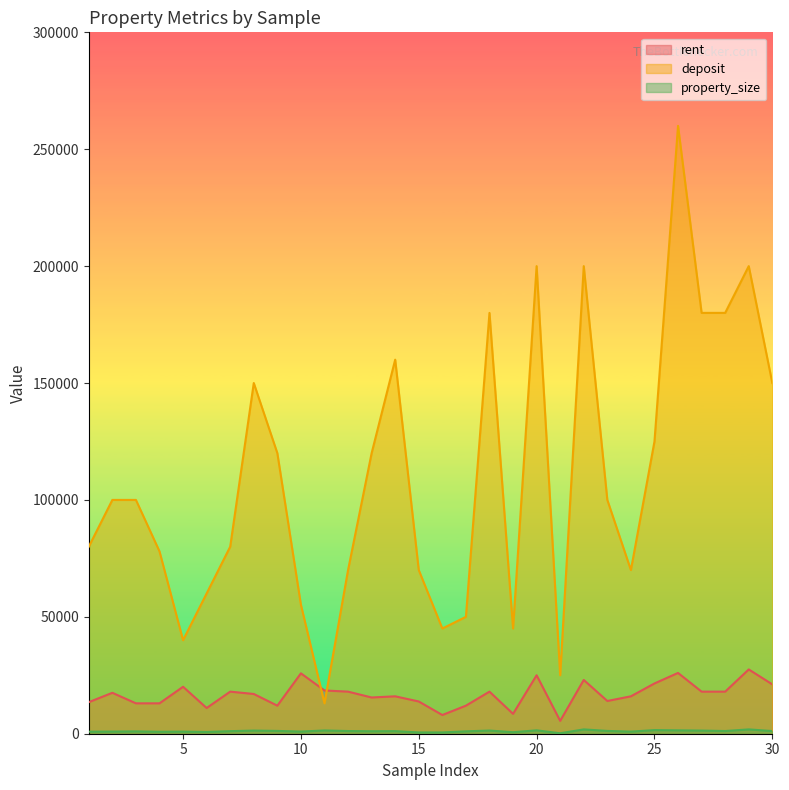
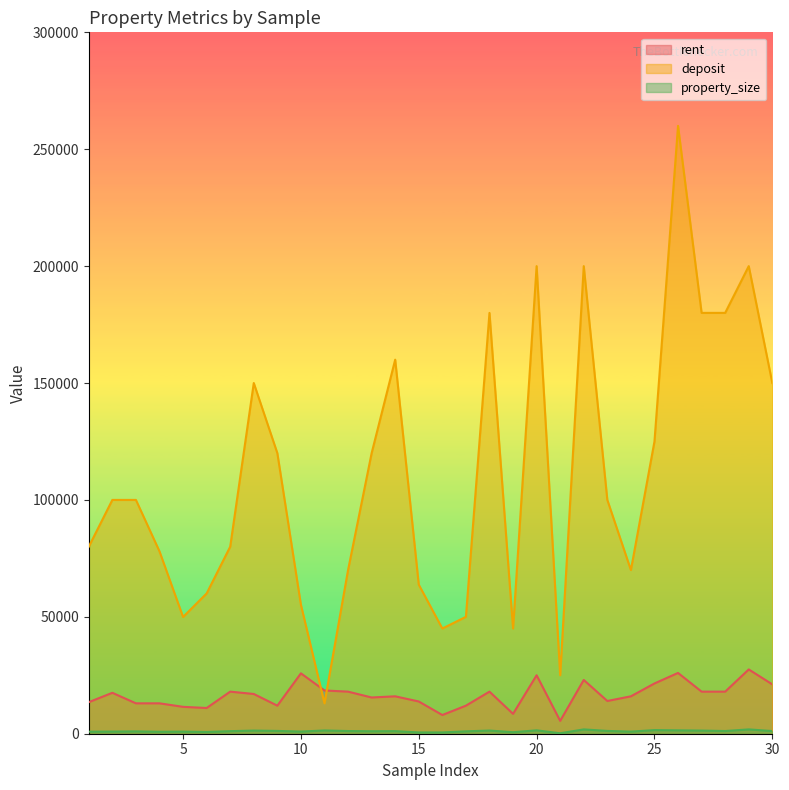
rent, 5: 20000 -> 12000
deposit, 5: 40000 -> 50000
deposit, 15: 70000 -> 64000
